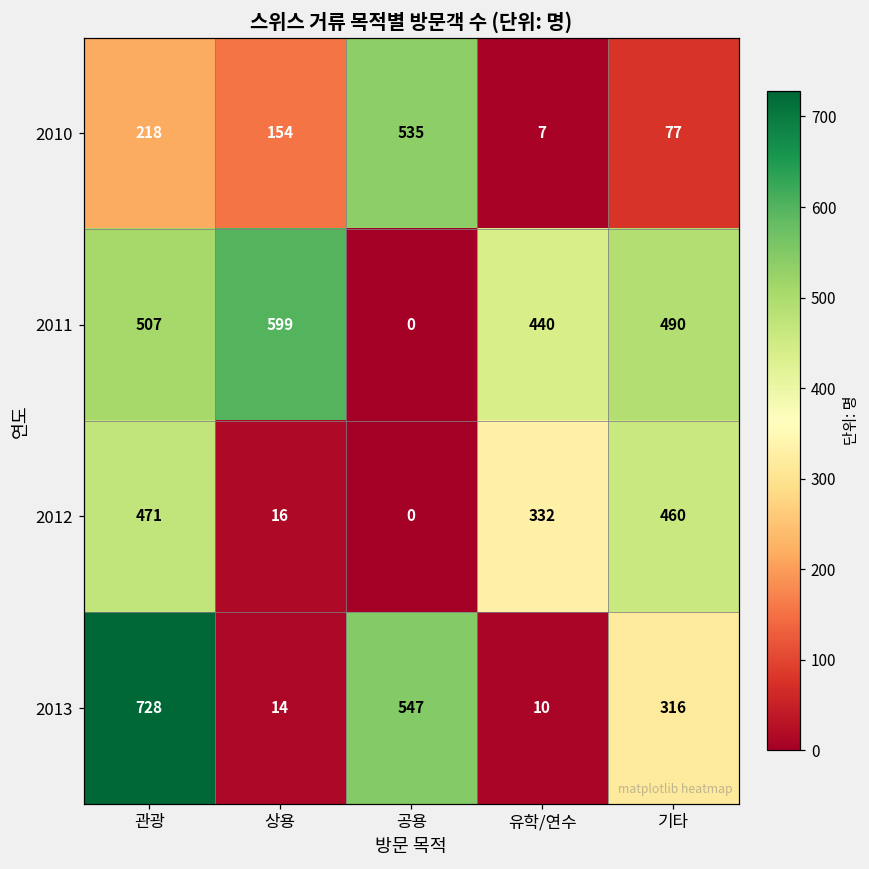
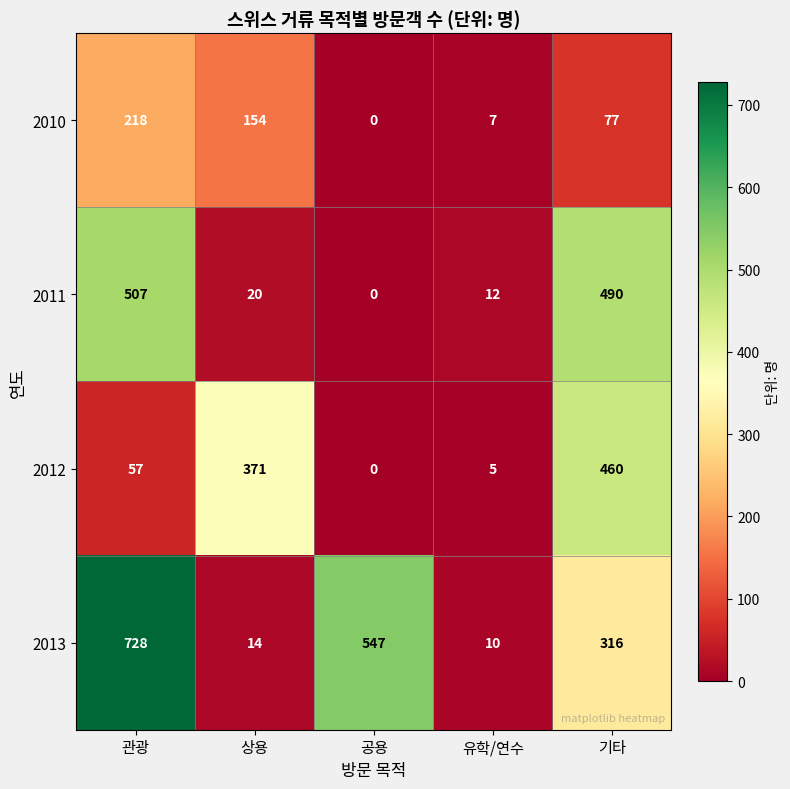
2010, 공용: 535 -> 0
2011, 상용: 599 -> 20
2011, 유학/연수: 440 -> 12
2012, 관광: 471 -> 57
2012, 상용: 16 -> 371
2012, 유학/연수: 332 -> 5
